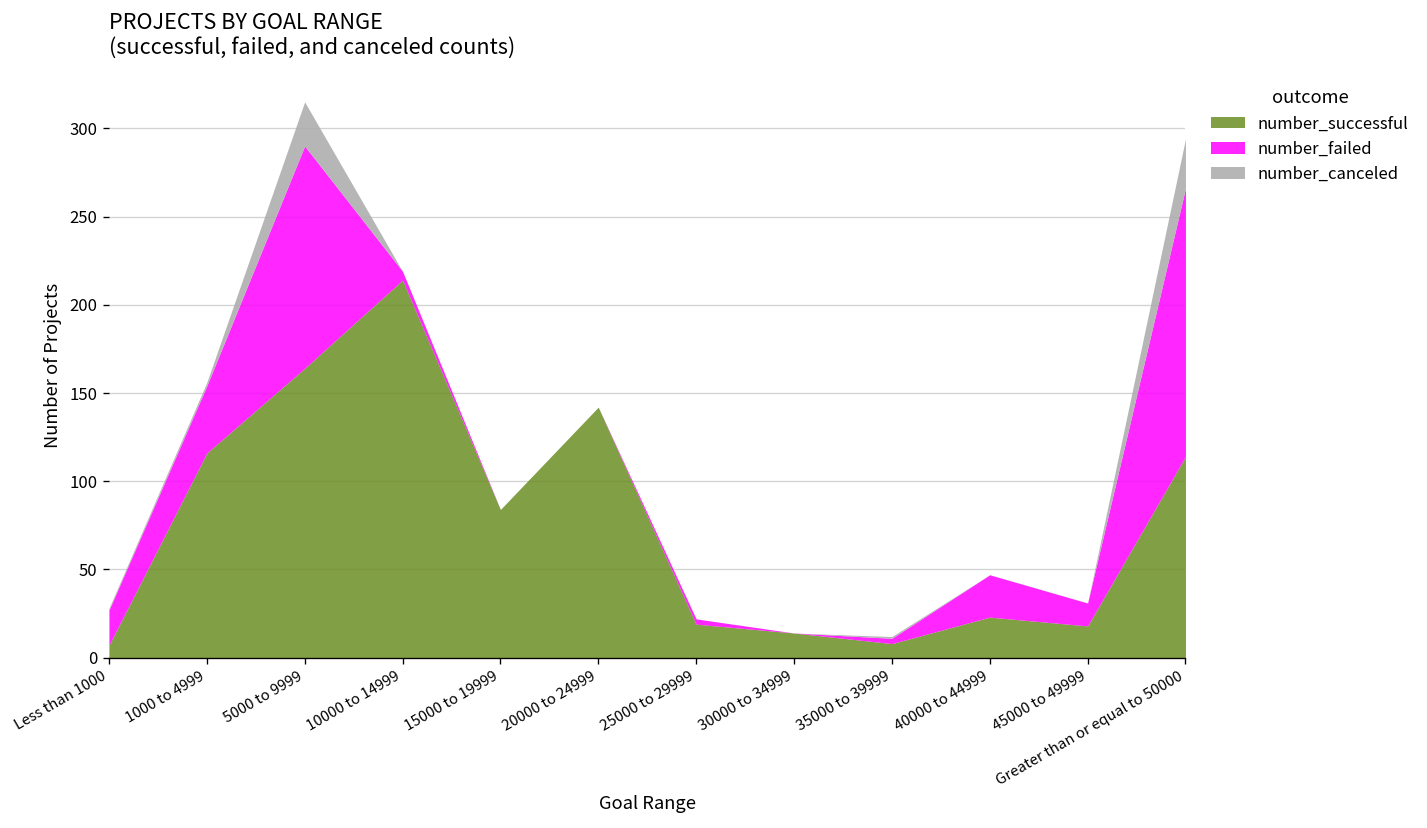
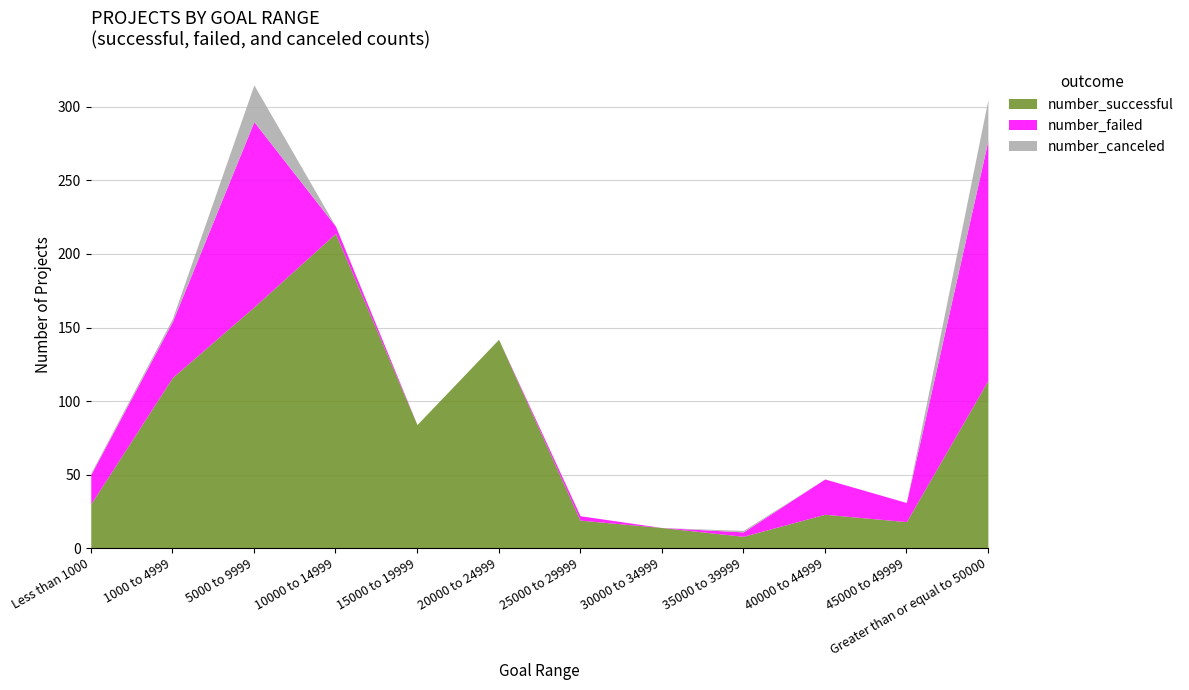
number_successful, Less than 1000: 7 -> 30
number_failed, Greater than or equal to 50000: 152 -> 163
